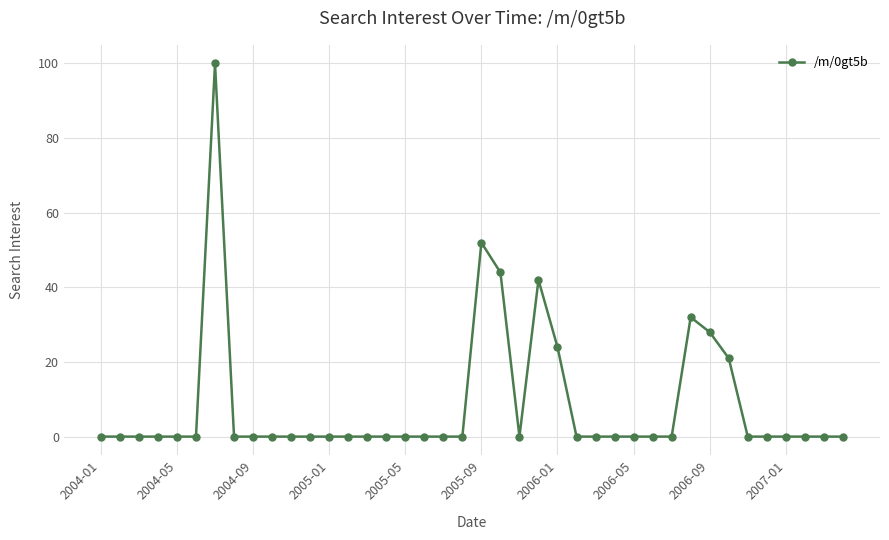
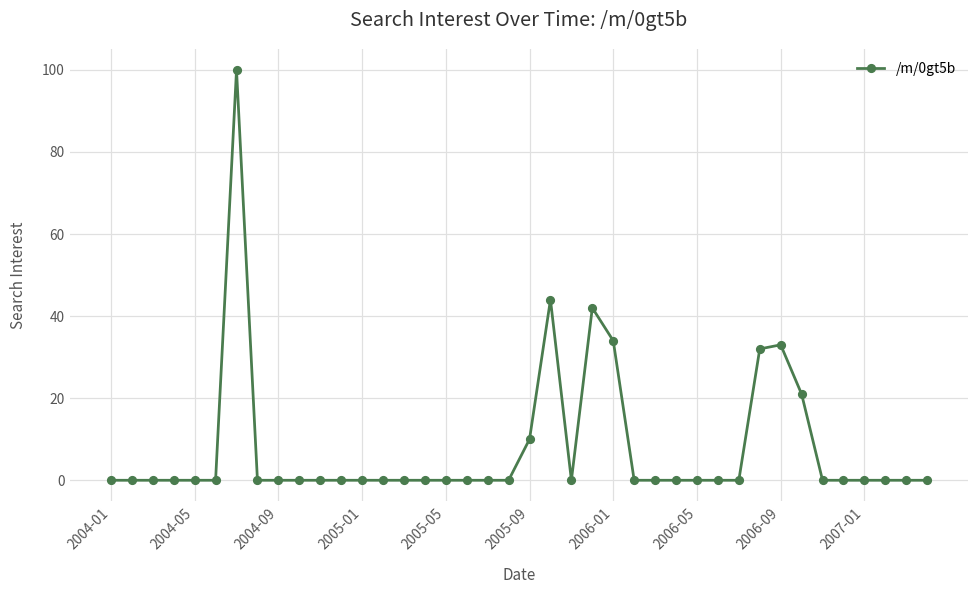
2005-09: 52 -> 10
2006-01: 24 -> 34
2006-09: 28 -> 33
